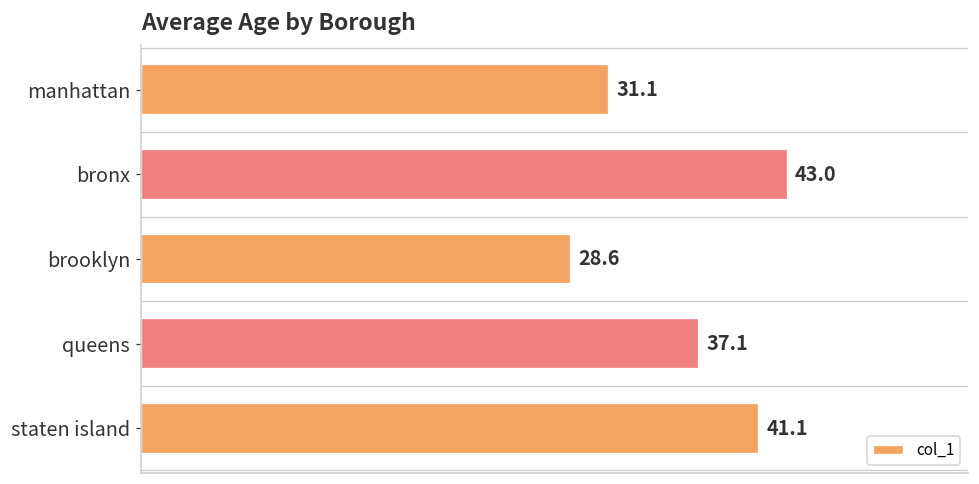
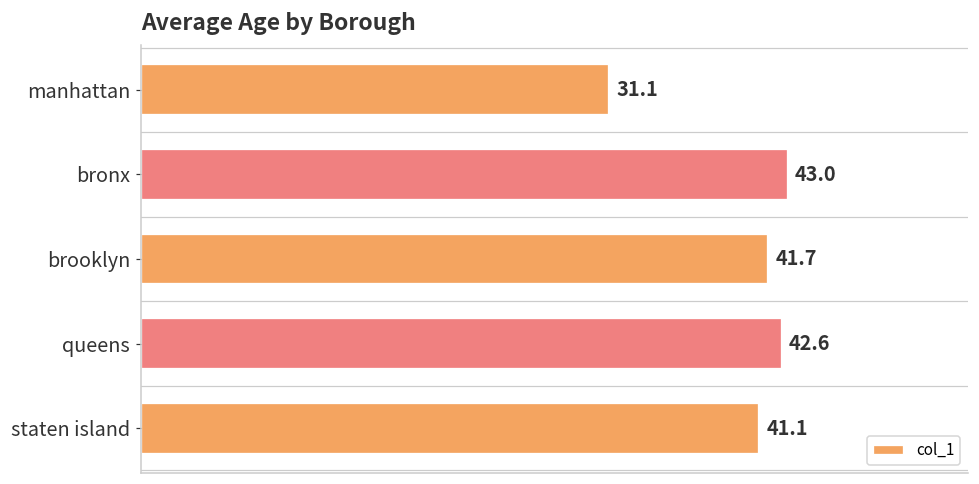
brooklyn: 28.6 -> 41.7
queens: 37.1 -> 42.6
